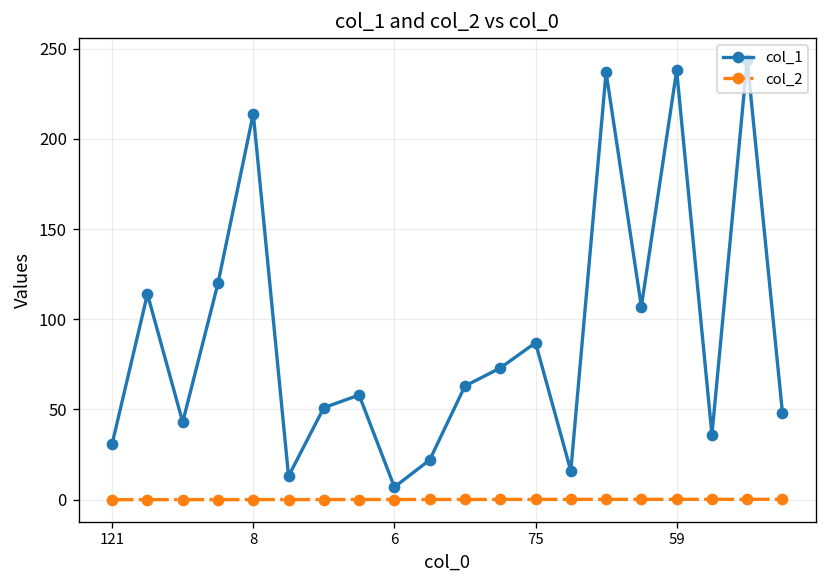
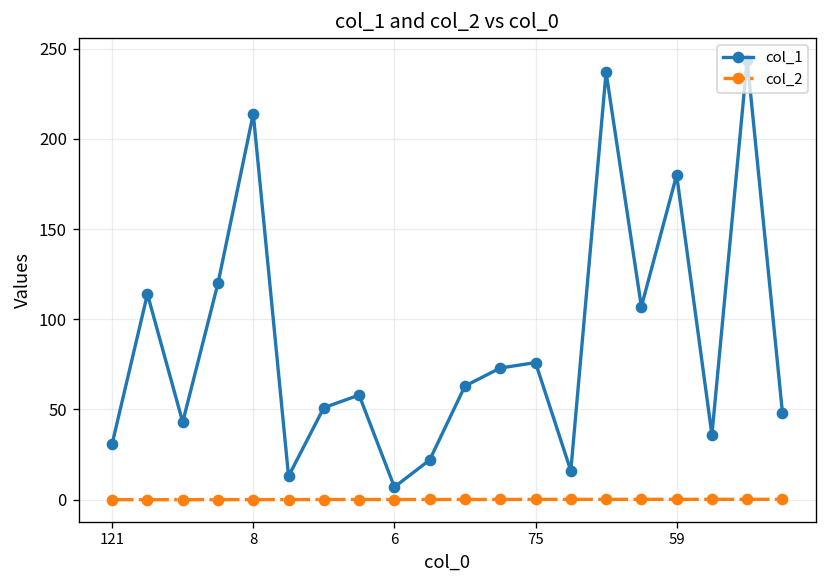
col_1, 75: 87 -> 76
col_1, 59: 238 -> 180
